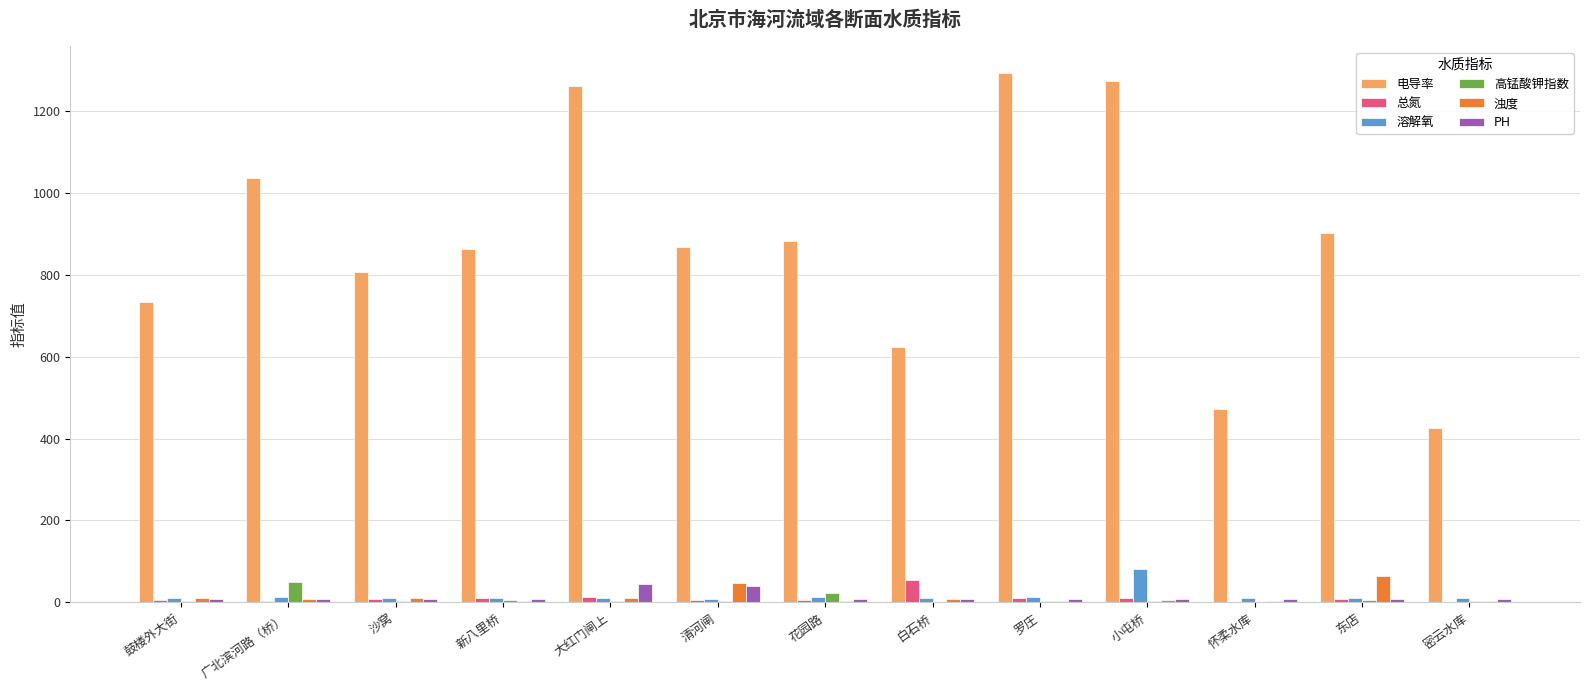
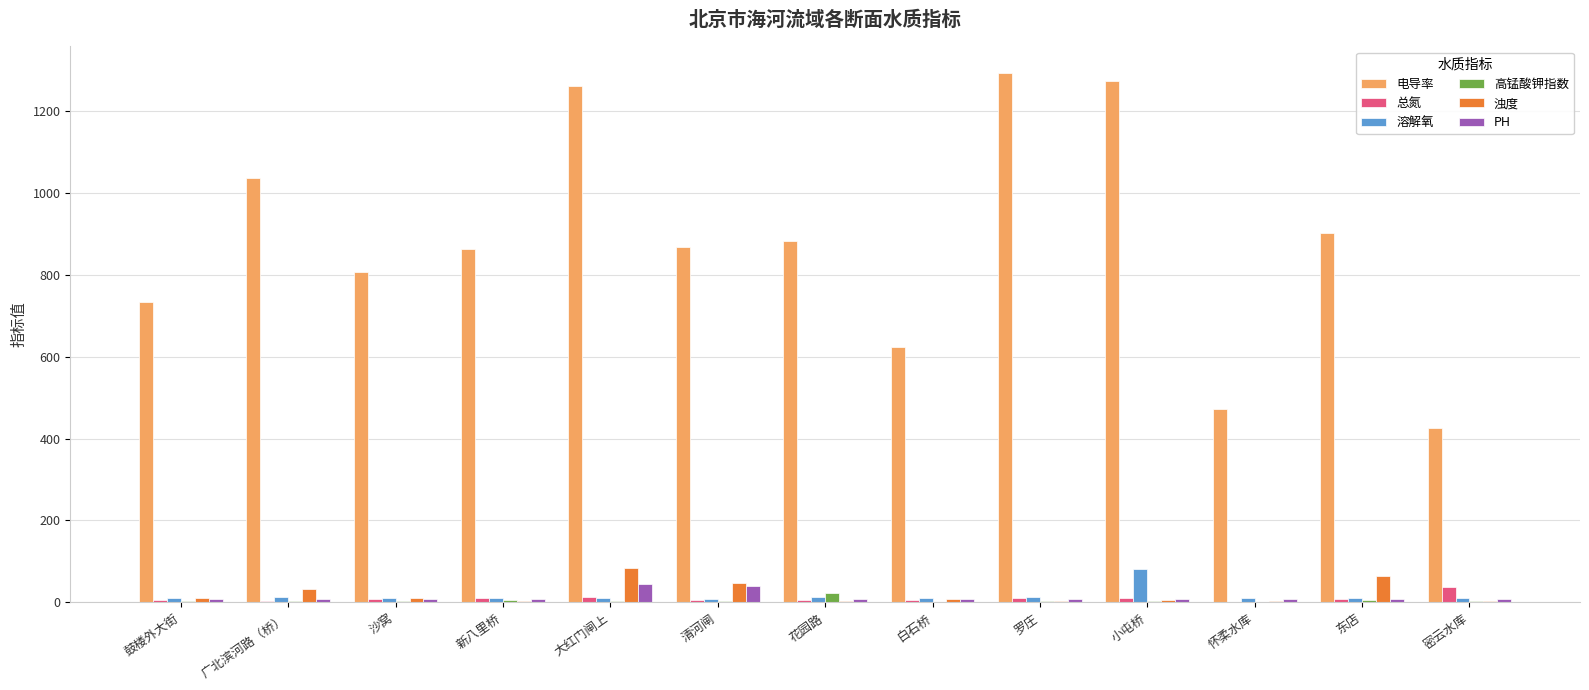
高锰酸钾指数, 广北滨河路（桥）: 50 -> 0
浊度, 广北滨河路（桥）: 10 -> 30
浊度, 大红门闸上: 10 -> 80
总氮, 白石桥: 50 -> 10
总氮, 密云水库: 0 -> 40
